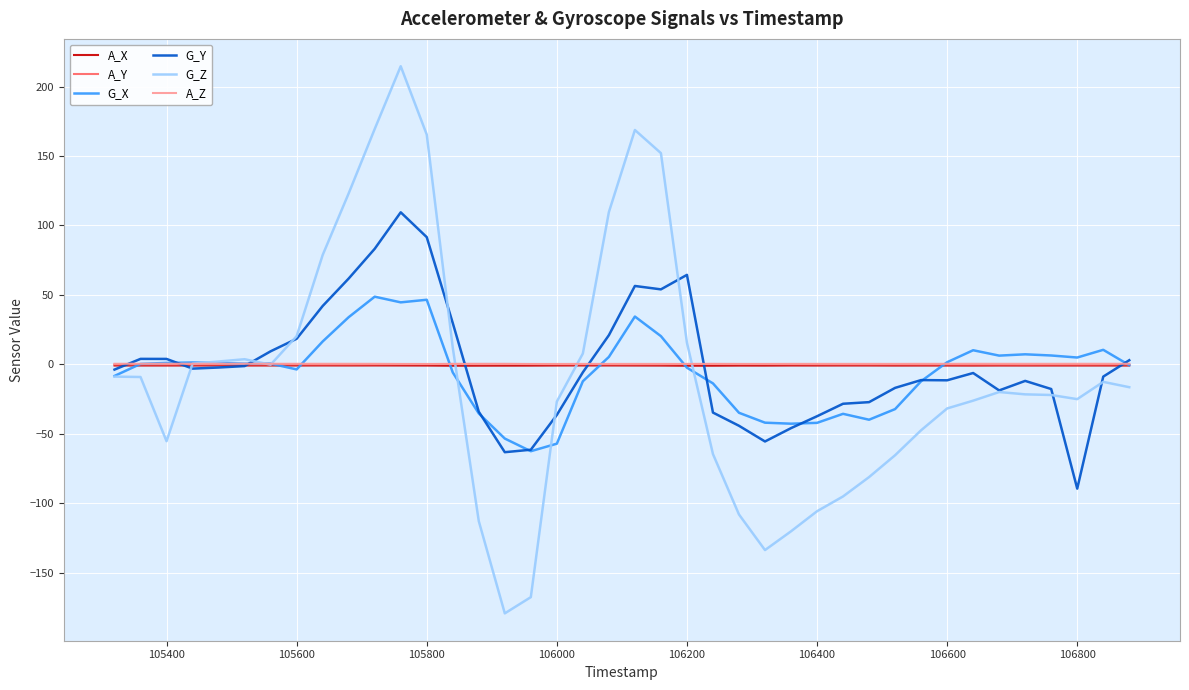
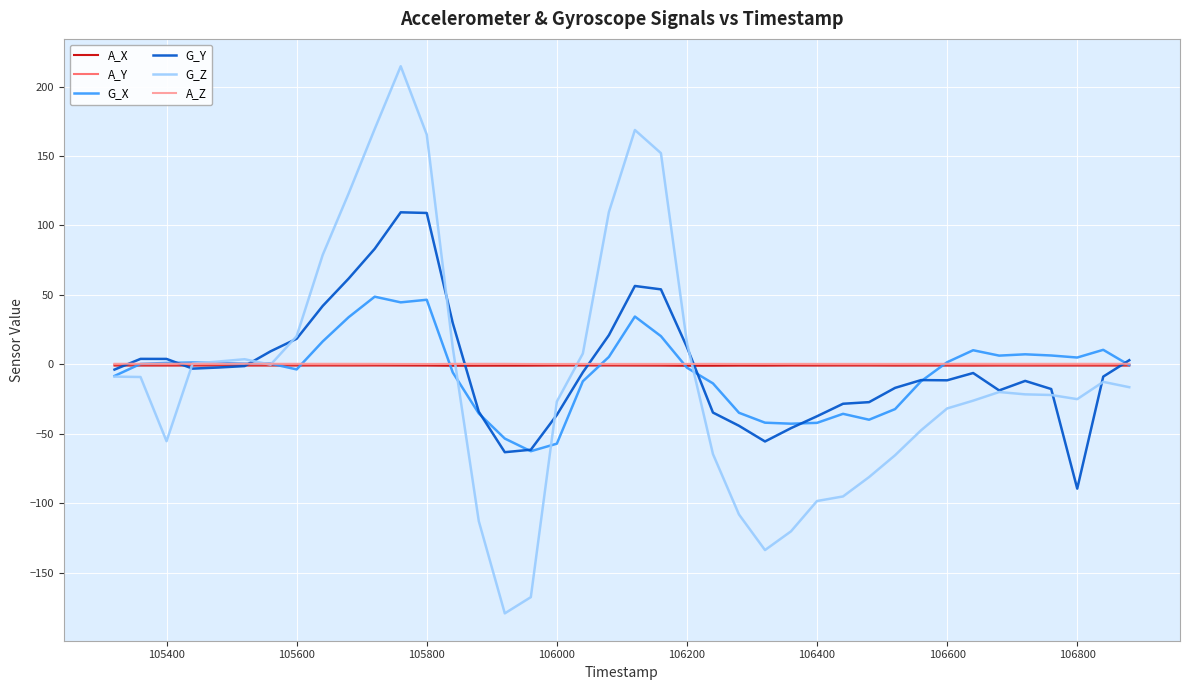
G_Y, 105800: 92 -> 109
G_Y, 106200: 64 -> 12
G_Z, 106400: -106 -> -98
